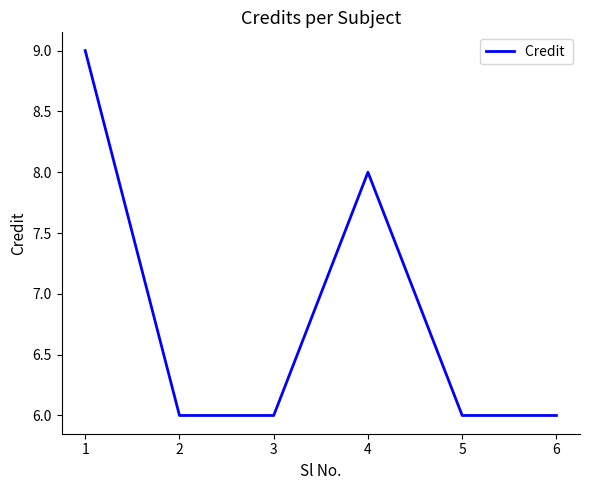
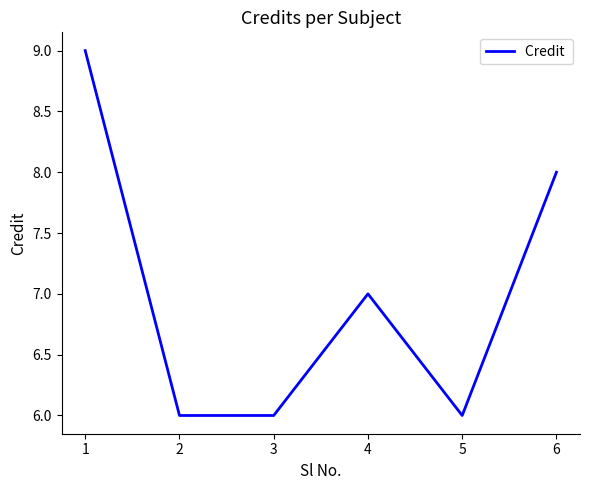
4: 8 -> 7
6: 6 -> 8
